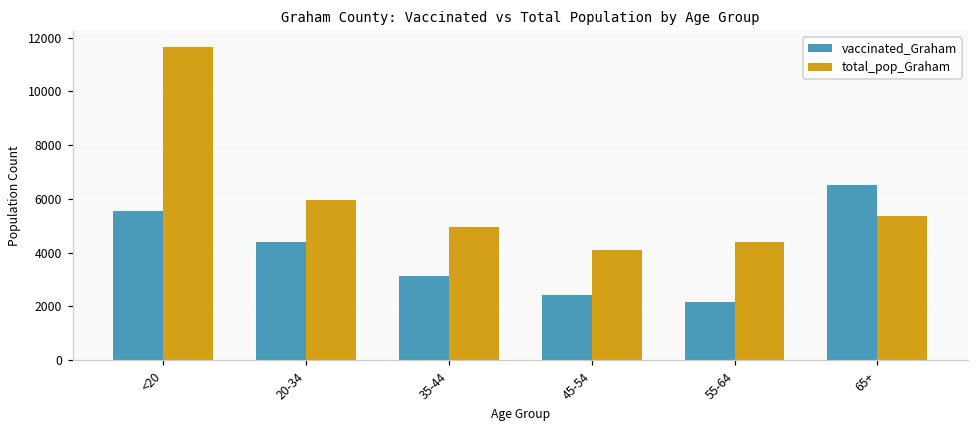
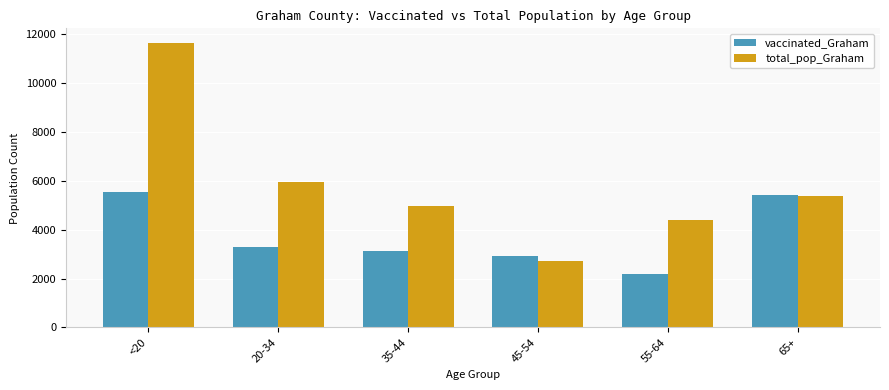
vaccinated_Graham, 20-34: 4400 -> 3300
vaccinated_Graham, 45-54: 2400 -> 2900
total_pop_Graham, 45-54: 4100 -> 2700
vaccinated_Graham, 65+: 6500 -> 5400
